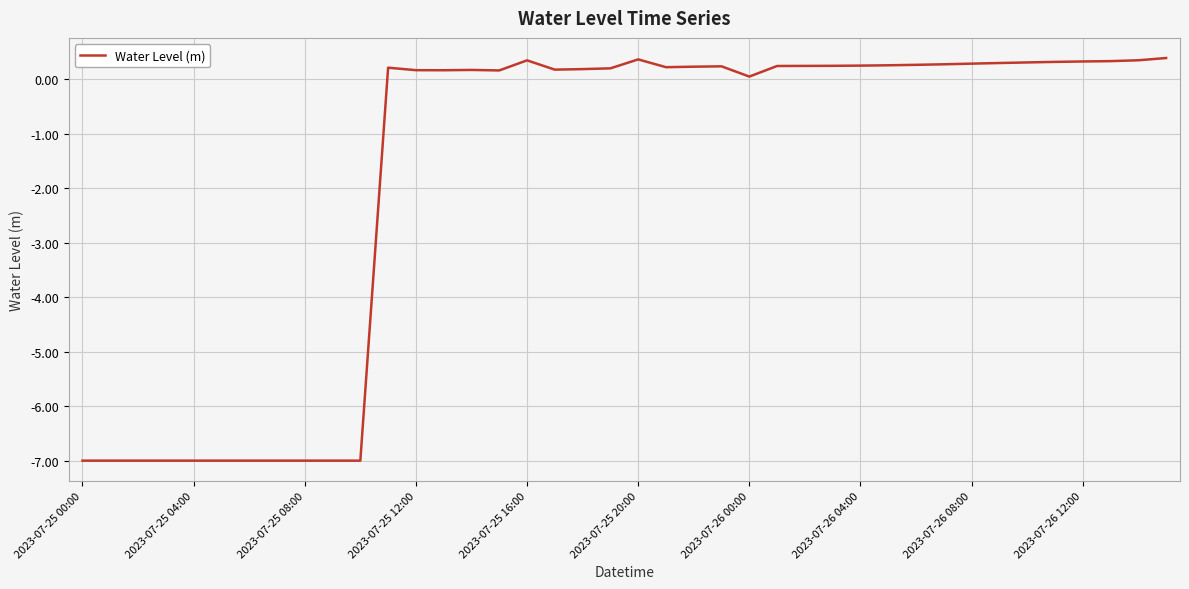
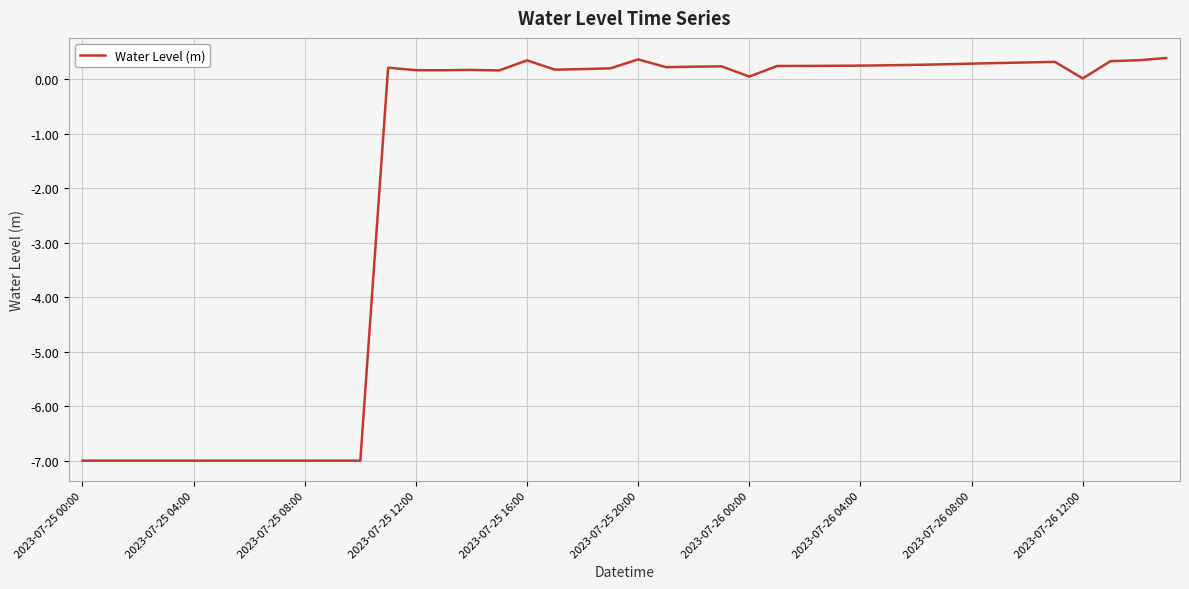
2023-07-26 12:00: 0.3 -> 0.0
